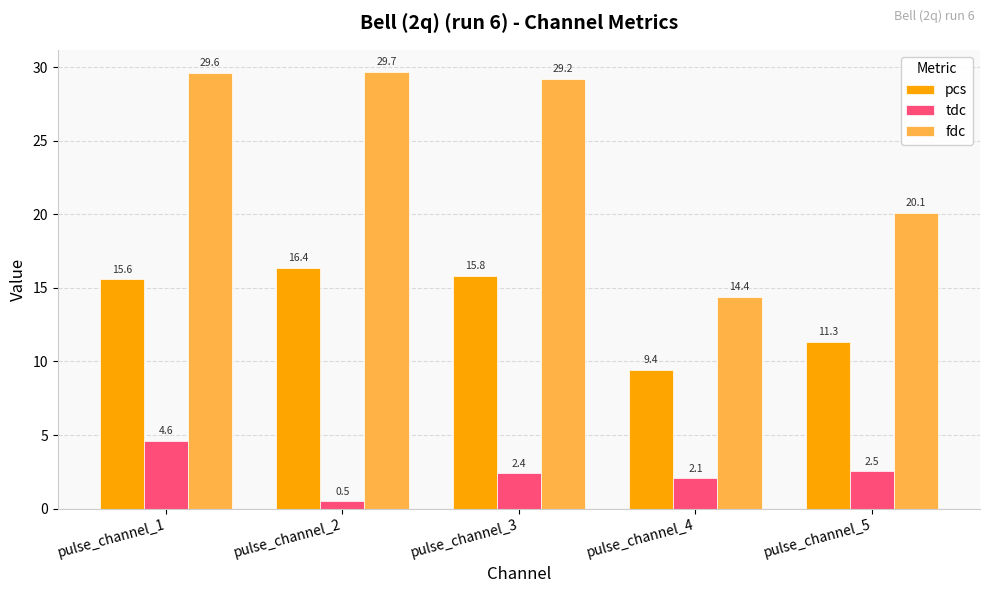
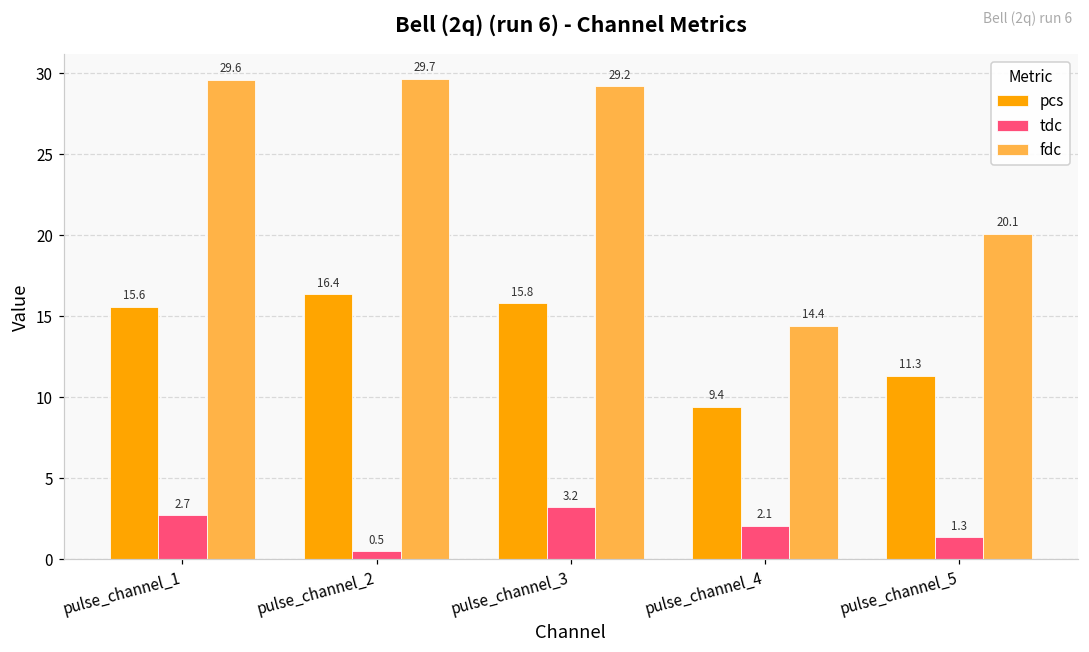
tdc, pulse_channel_1: 4.6 -> 2.7
tdc, pulse_channel_3: 2.4 -> 3.2
tdc, pulse_channel_5: 2.5 -> 1.3
